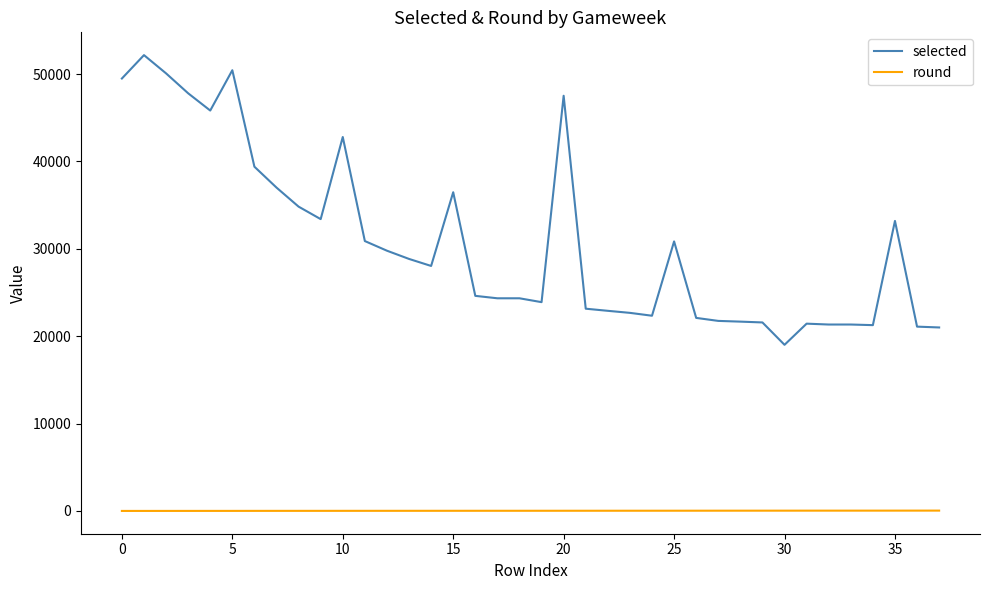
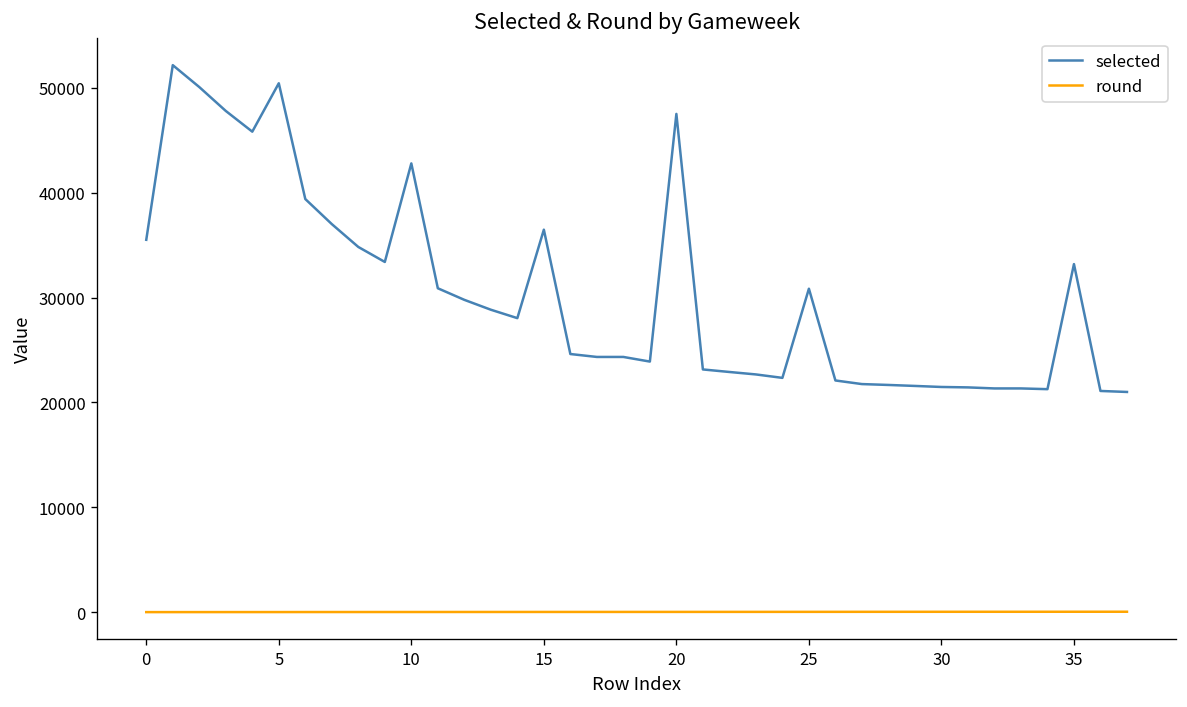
selected, 0: 49000 -> 36000
selected, 30: 19000 -> 21000
